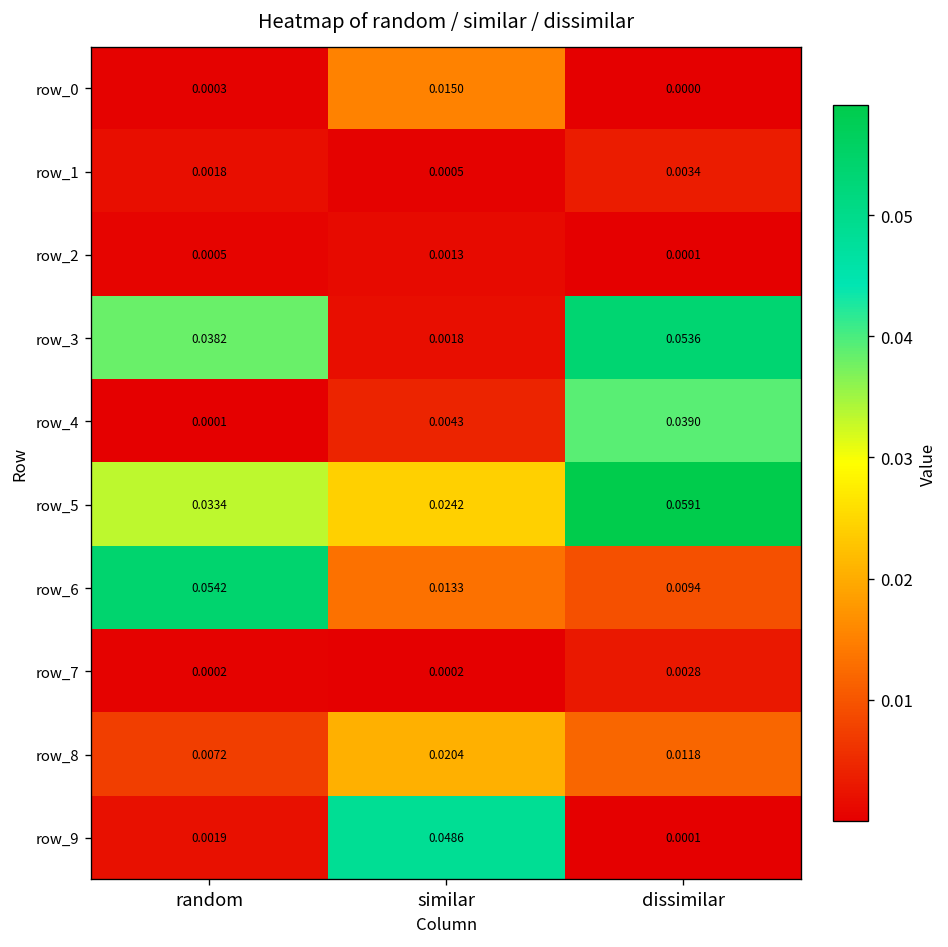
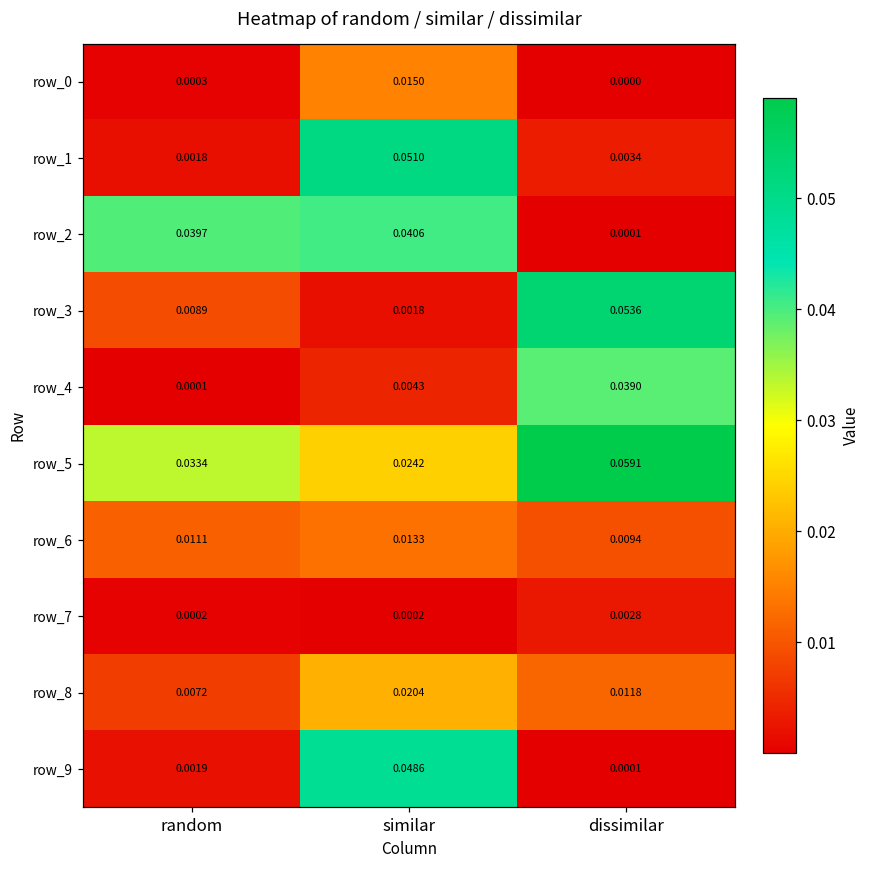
row_1, similar: 0.0005 -> 0.0510
row_2, random: 0.0005 -> 0.0397
row_2, similar: 0.0013 -> 0.0406
row_3, random: 0.0382 -> 0.0089
row_6, random: 0.0542 -> 0.0111
